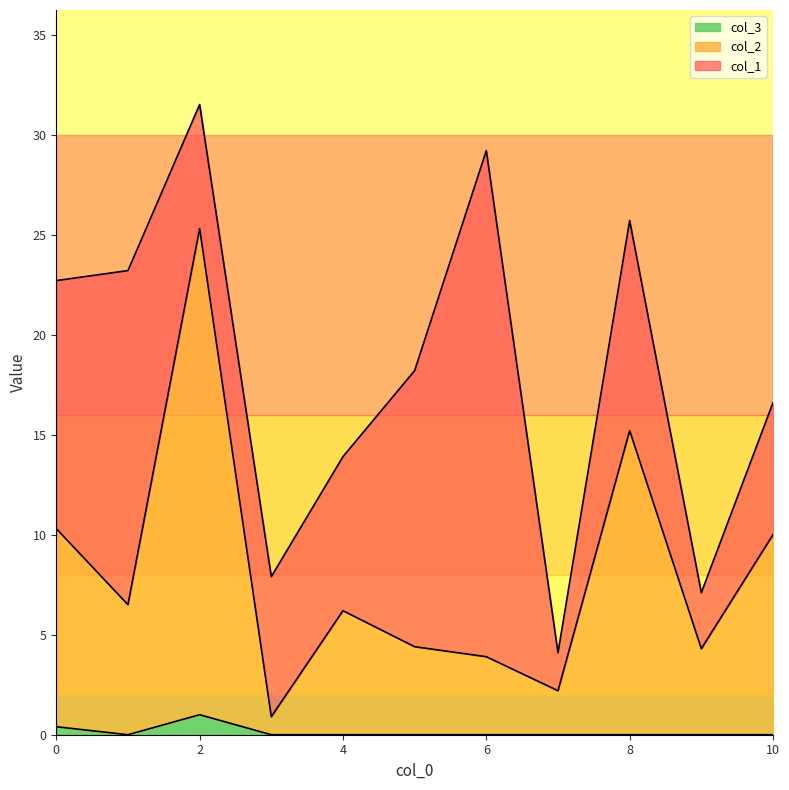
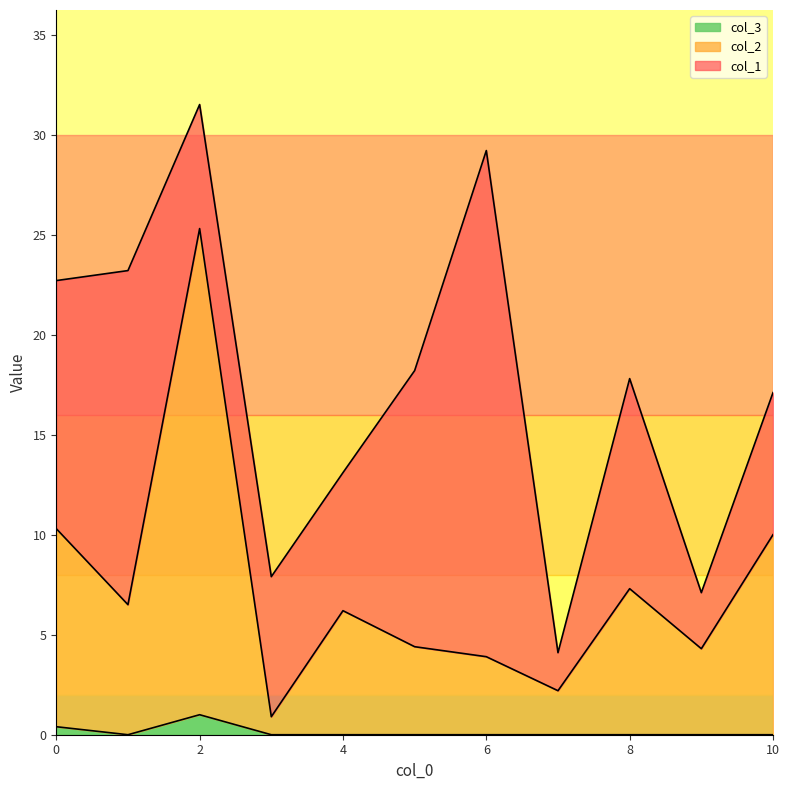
col_1, 4: 7.7 -> 6.9
col_2, 8: 15.2 -> 7.3
col_1, 10: 6.6 -> 7.1
